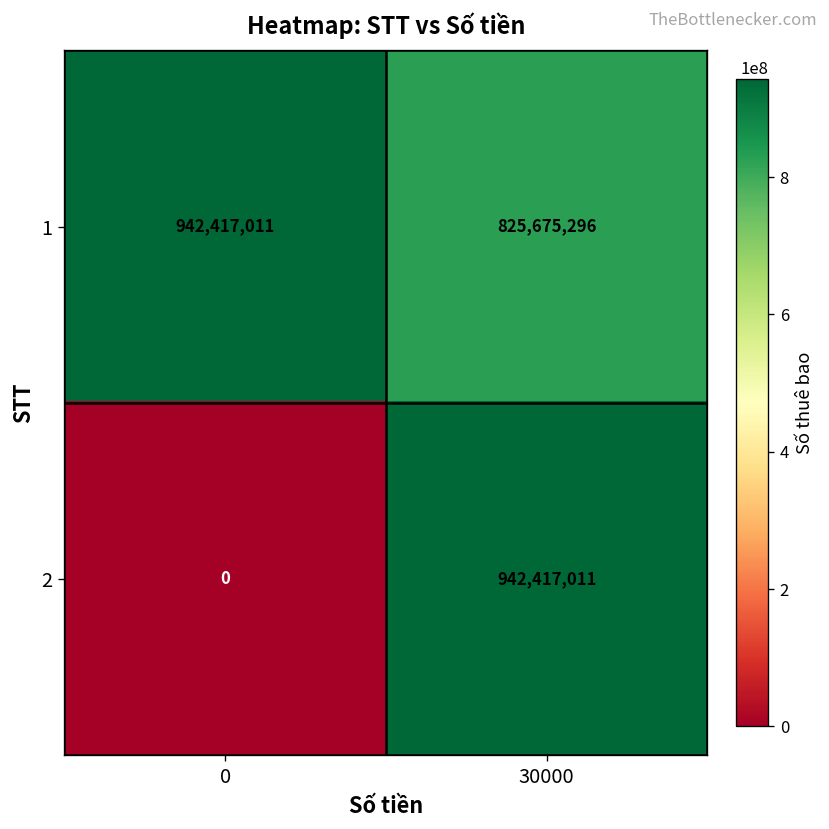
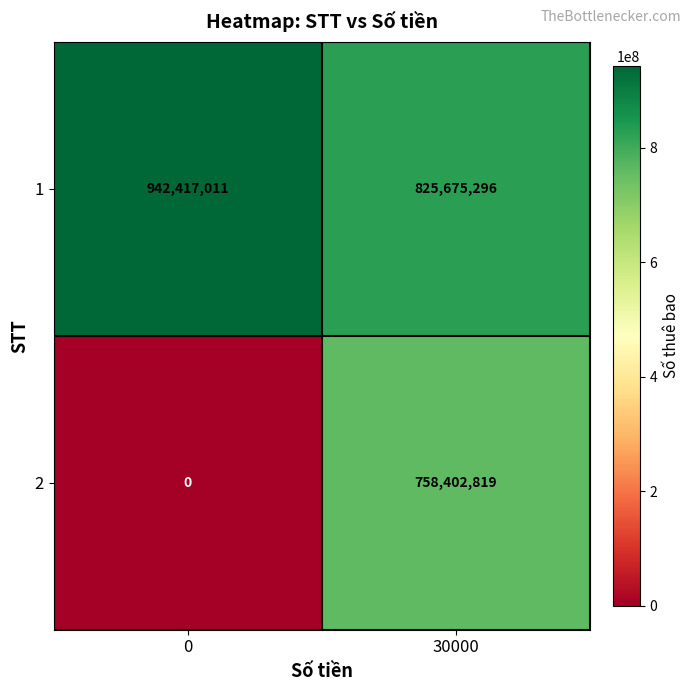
2, 30000: 942,417,011 -> 758,402,819
